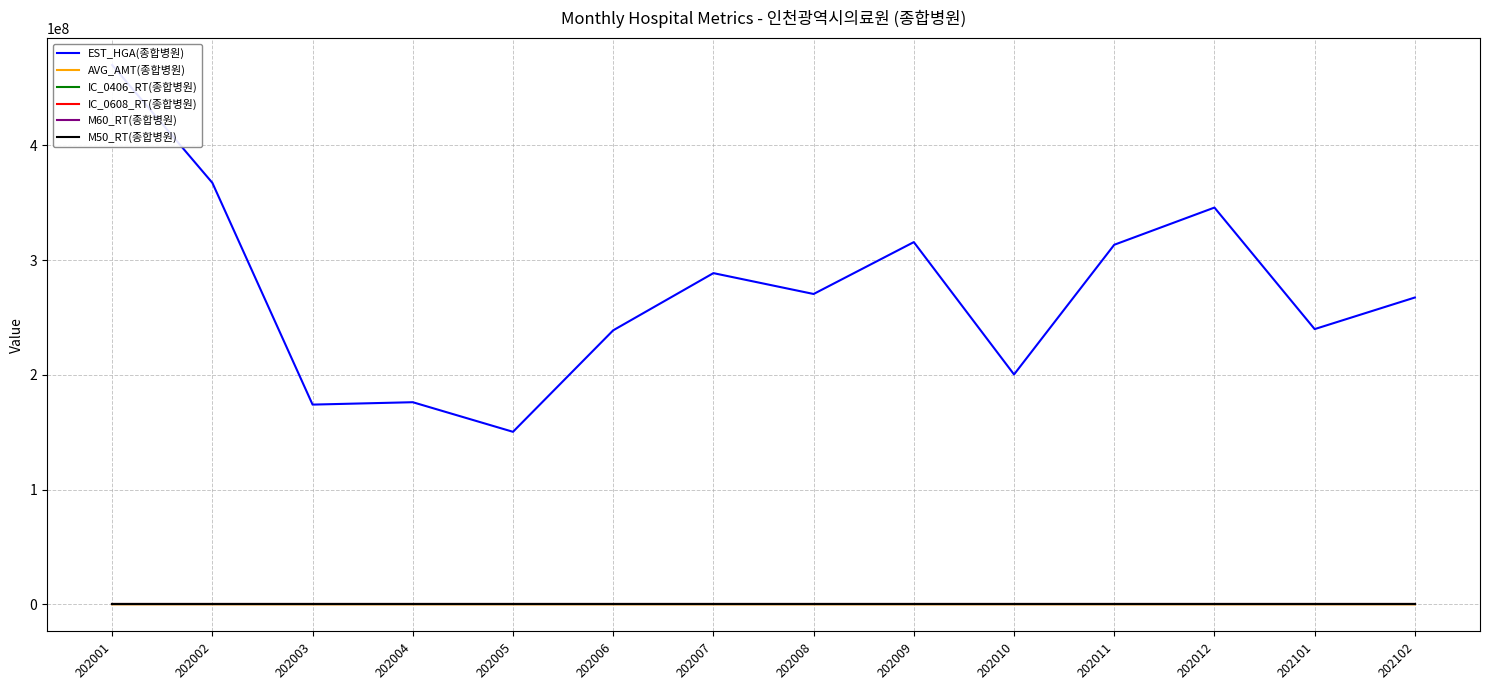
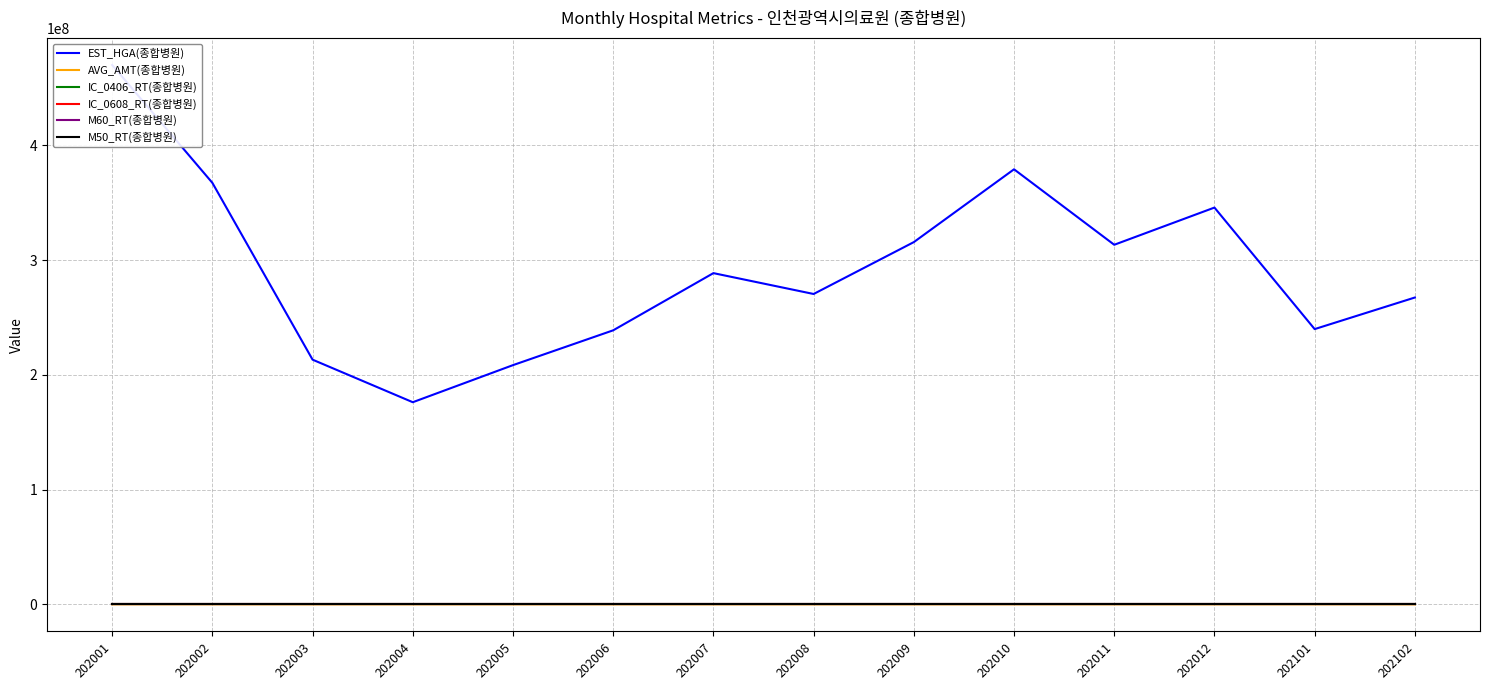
EST_HGA(종합병원), 202003: 174000000 -> 213000000
EST_HGA(종합병원), 202005: 150000000 -> 208000000
EST_HGA(종합병원), 202010: 200000000 -> 379000000
